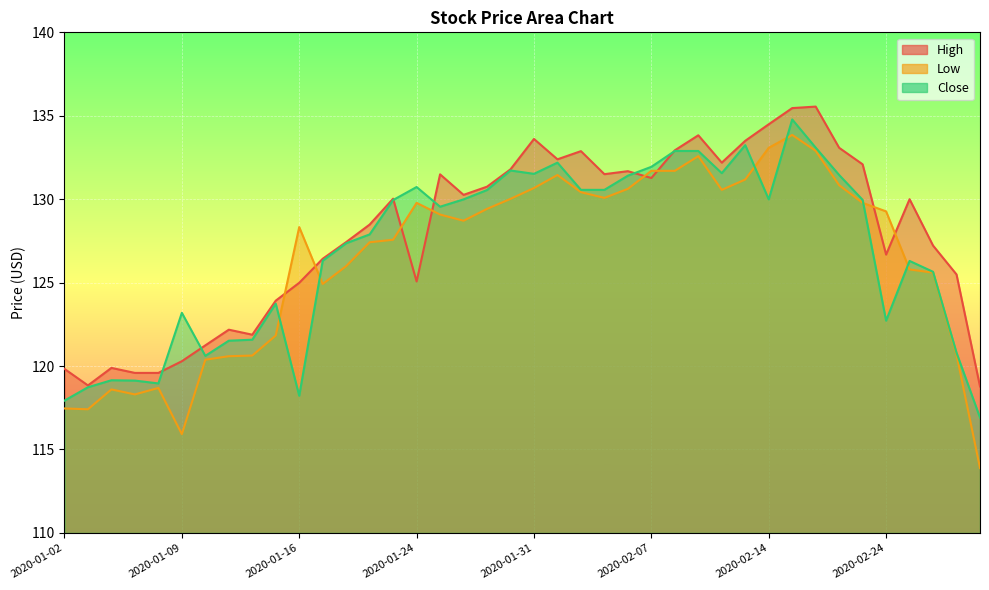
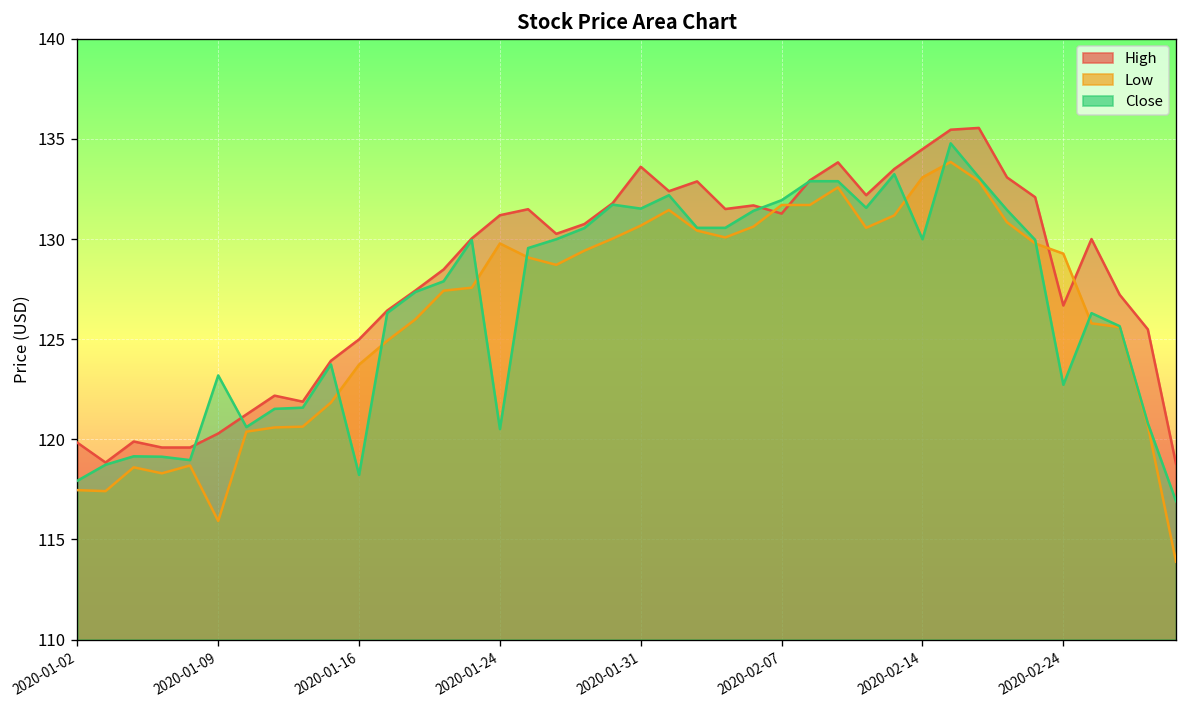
Low, 2020-01-16: 128.3 -> 123.7
High, 2020-01-24: 125.1 -> 131.2
Close, 2020-01-24: 130.7 -> 120.5
